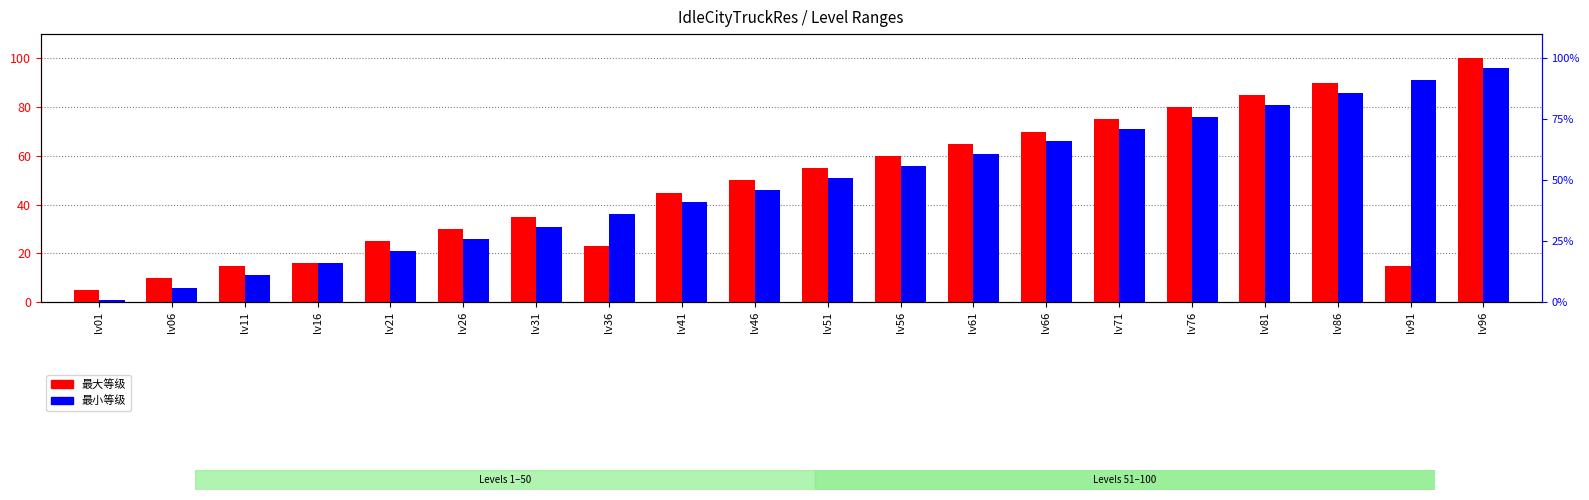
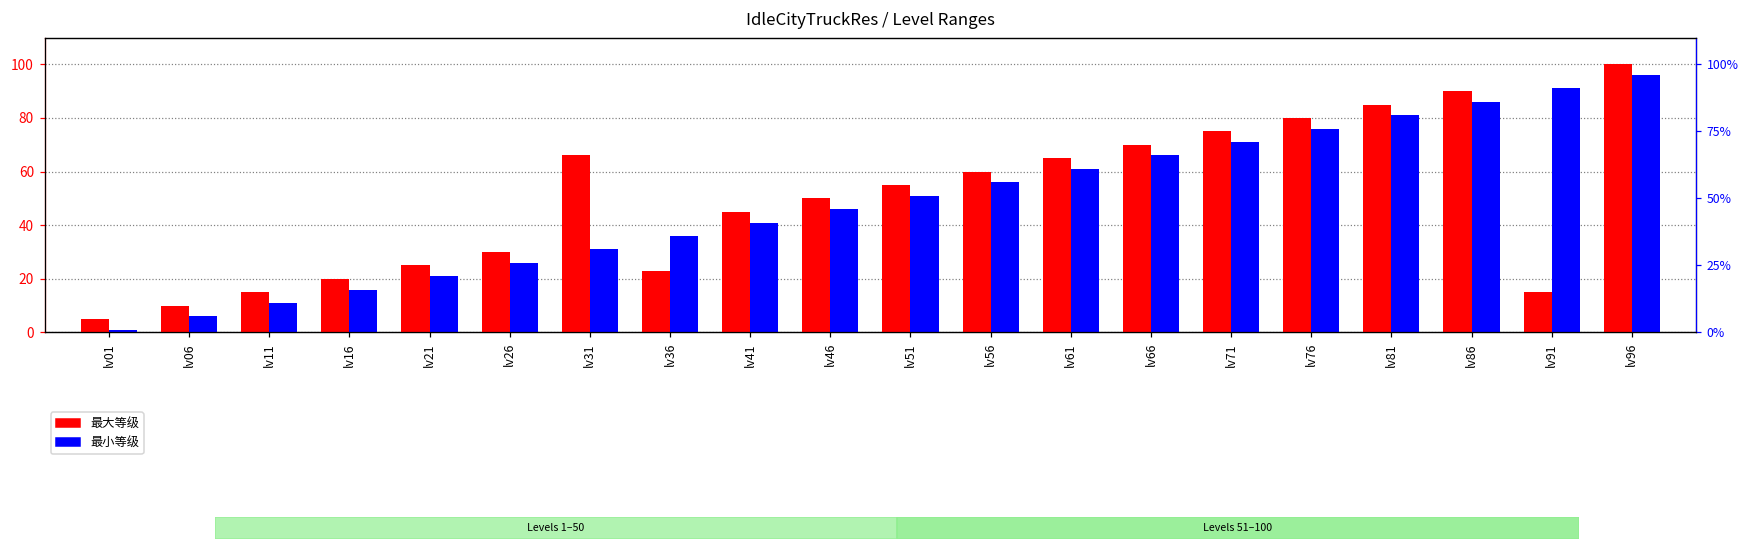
最大等级, lv16: 16 -> 20
最大等级, lv31: 35 -> 66
